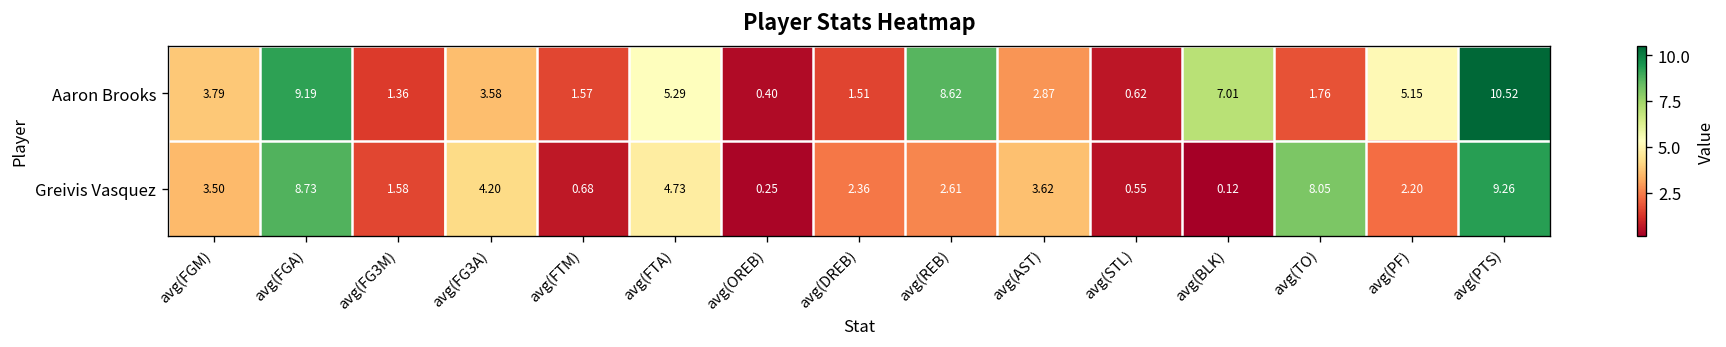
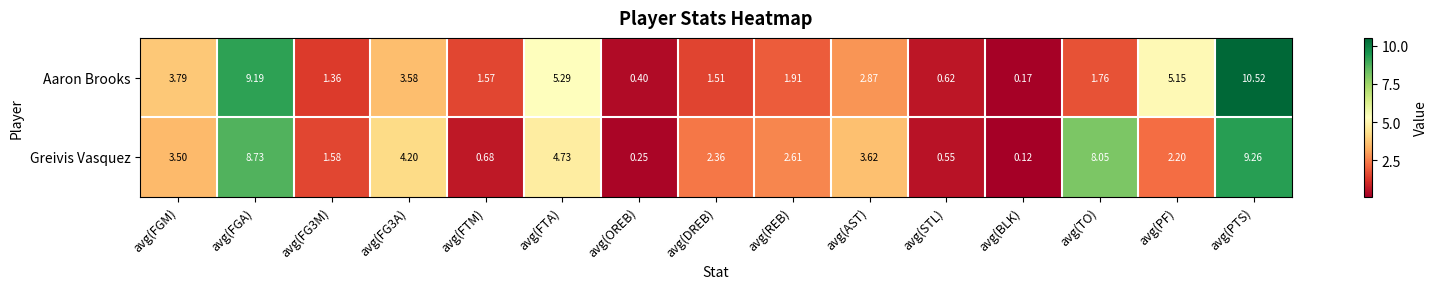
Aaron Brooks, avg(REB): 8.62 -> 1.91
Aaron Brooks, avg(BLK): 7.01 -> 0.17
